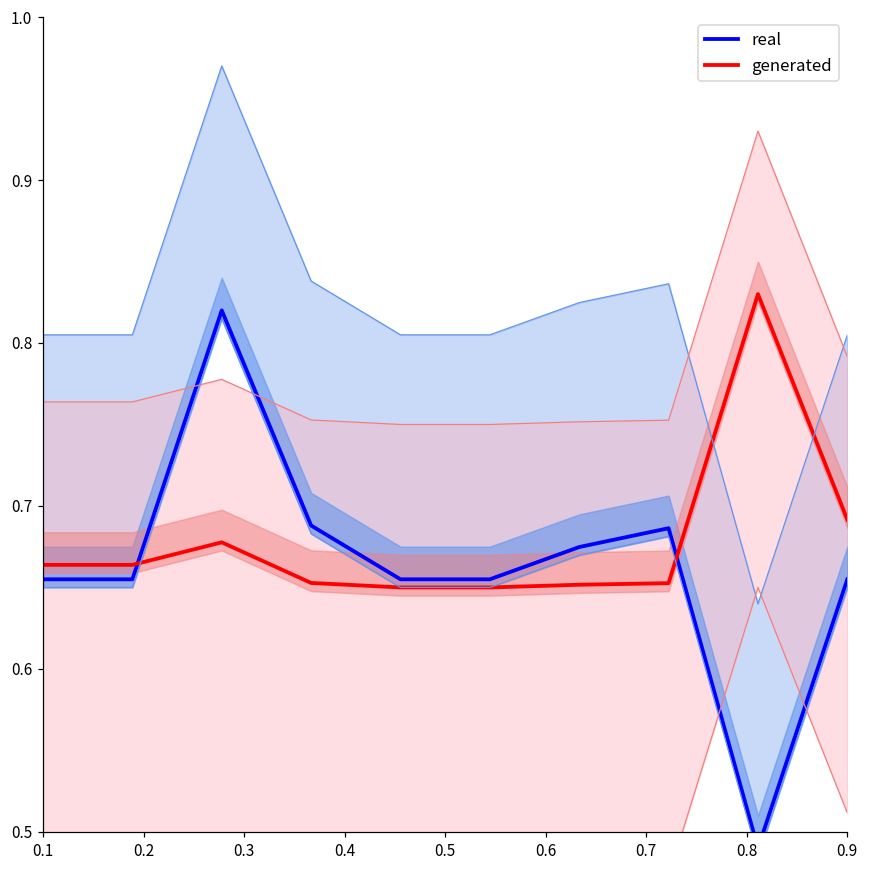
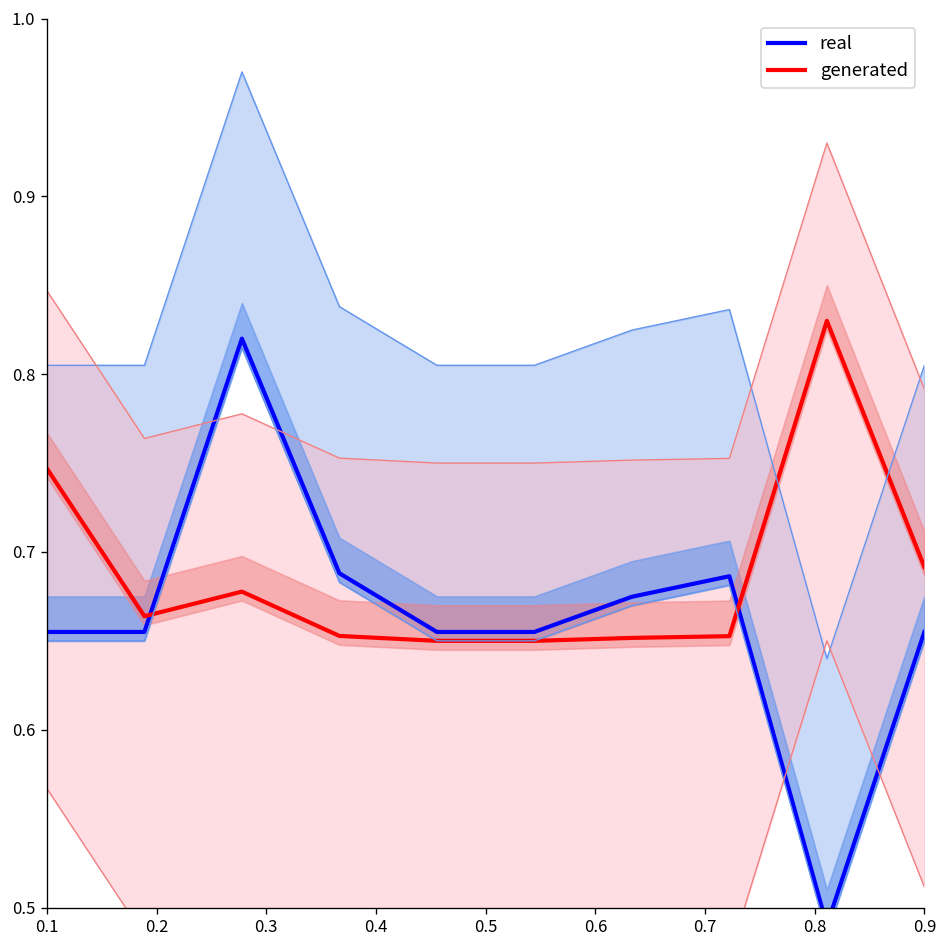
generated, 0.1: 0.664 -> 0.747
